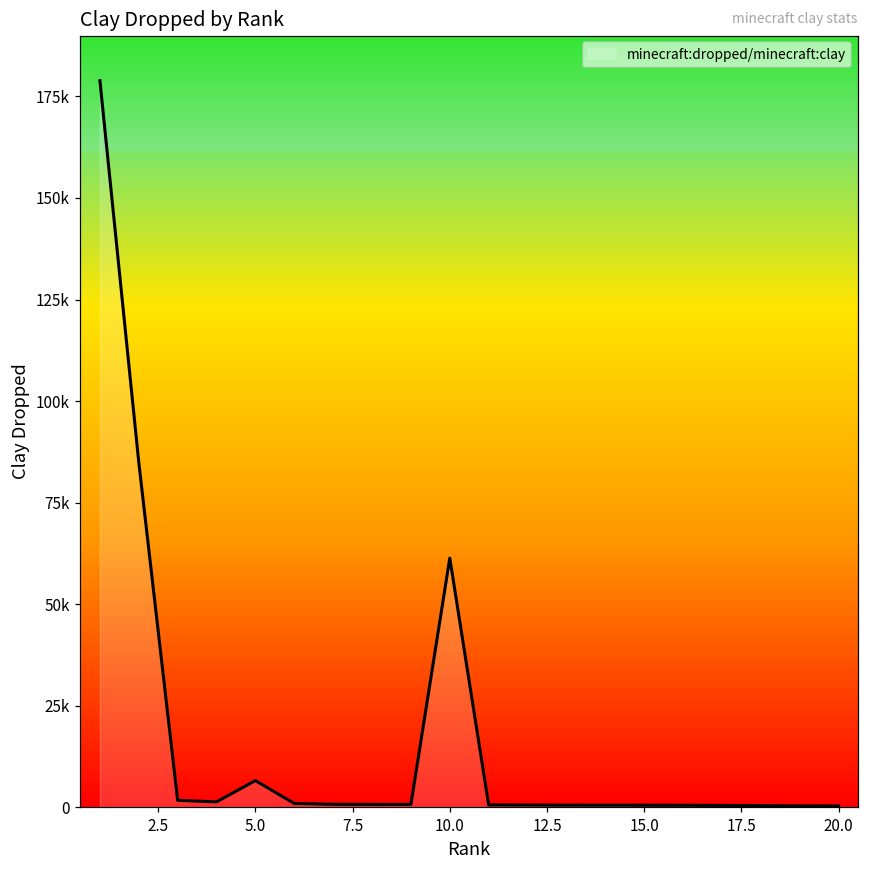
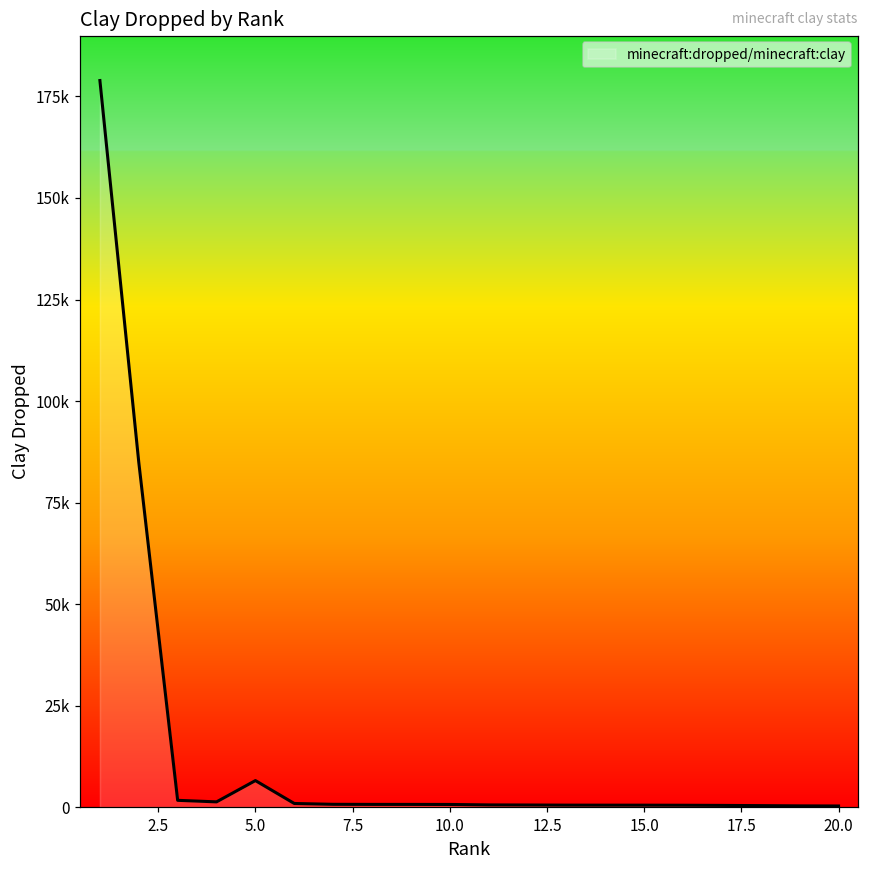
10.0: 61000 -> 1000
